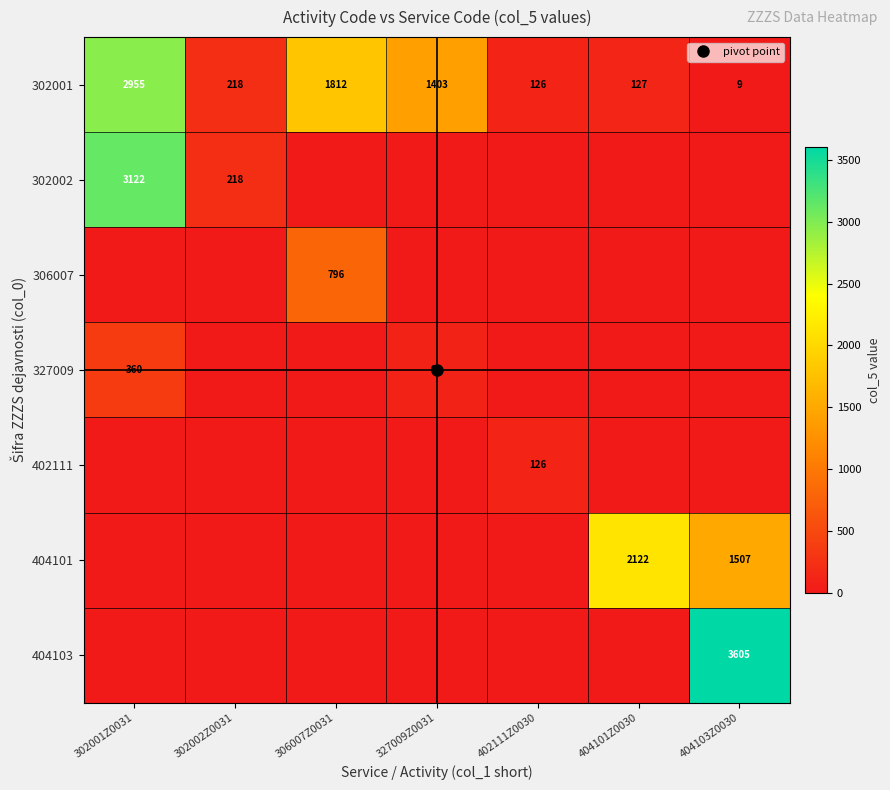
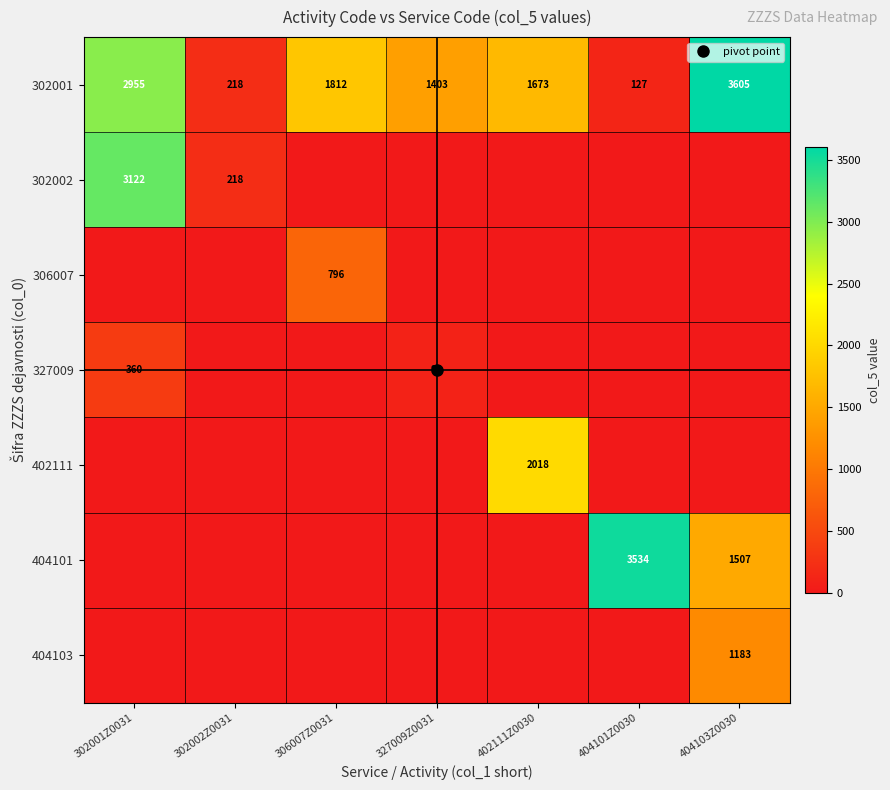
302001, 402111Z0030: 126 -> 1673
302001, 404103Z0030: 9 -> 3605
402111, 402111Z0030: 126 -> 2018
404101, 404101Z0030: 2122 -> 3534
404103, 404103Z0030: 3605 -> 1183
